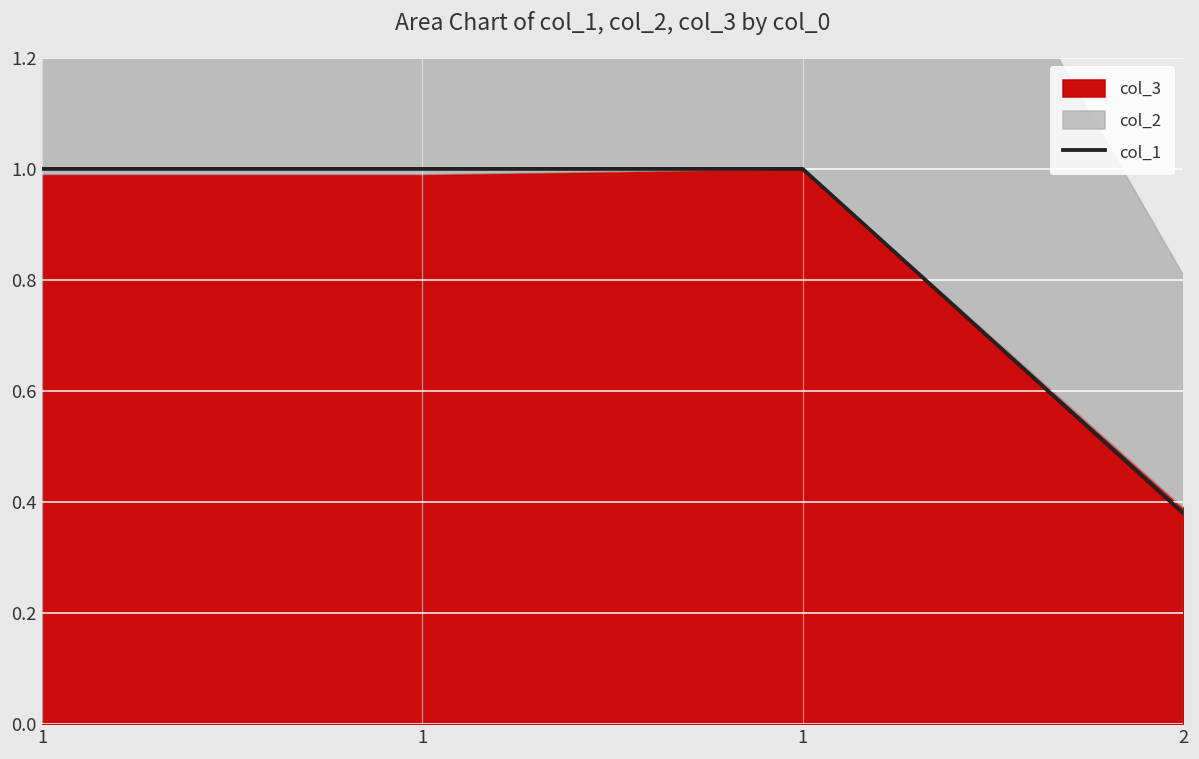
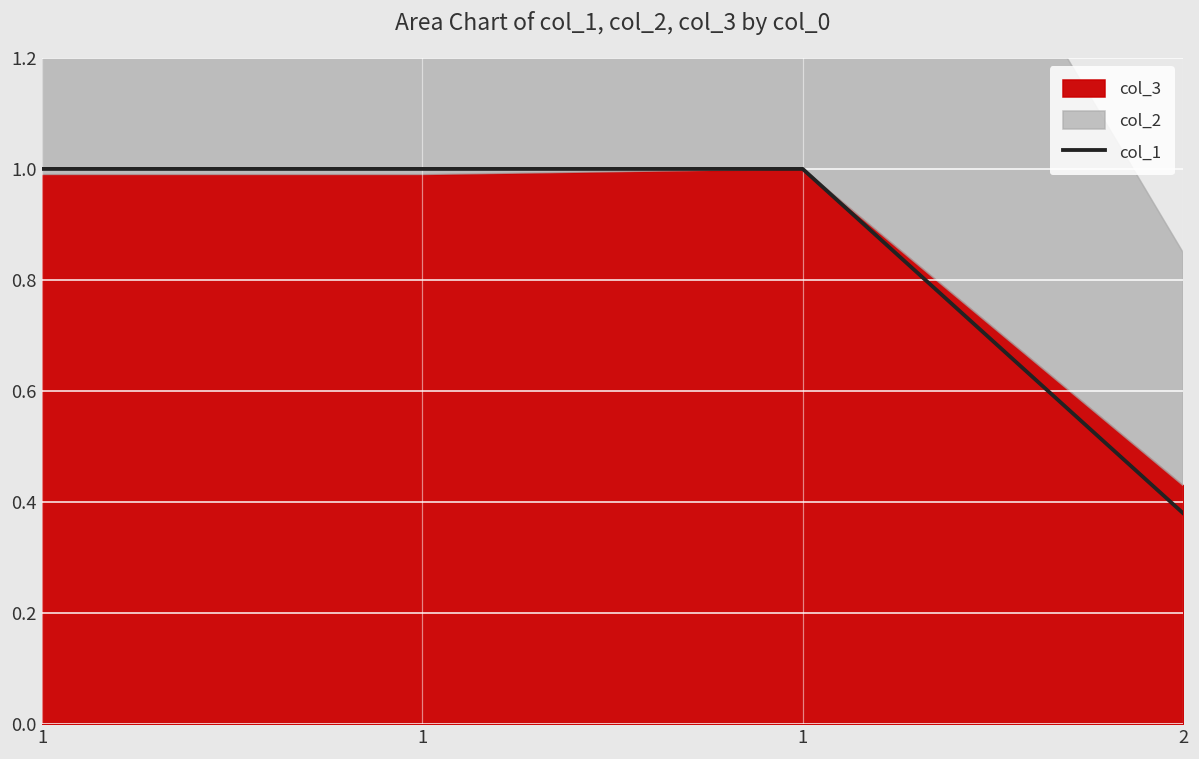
col_3, 2: 0.39 -> 0.43
